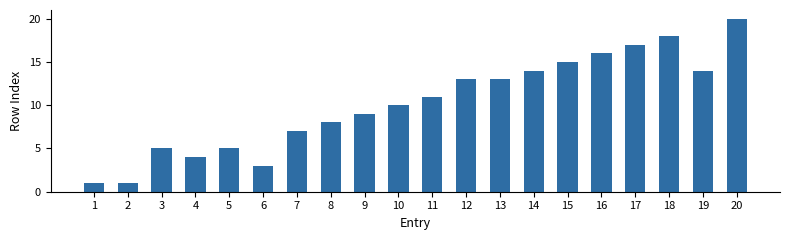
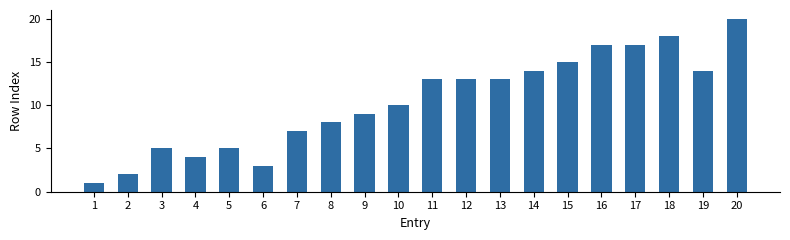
2: 1 -> 2
11: 11 -> 13
16: 16 -> 17
